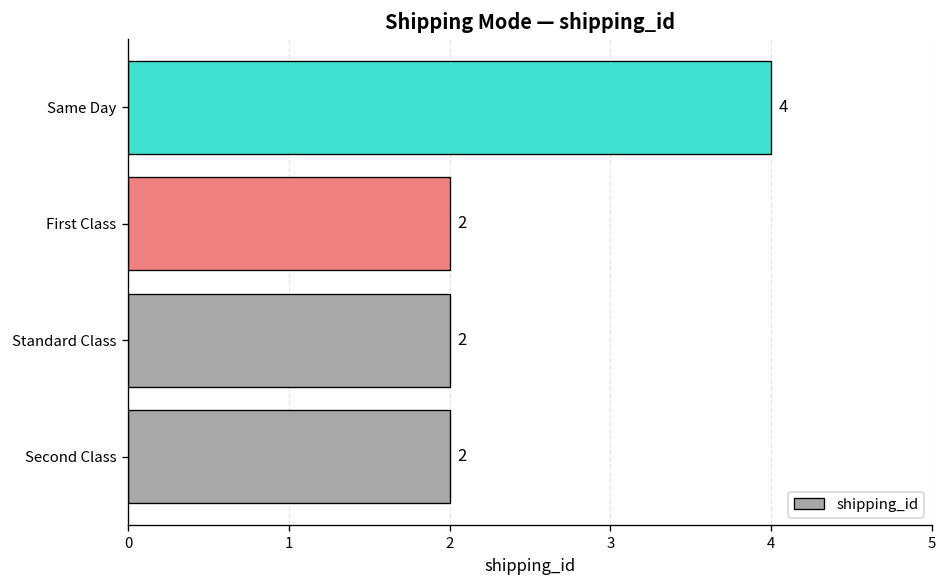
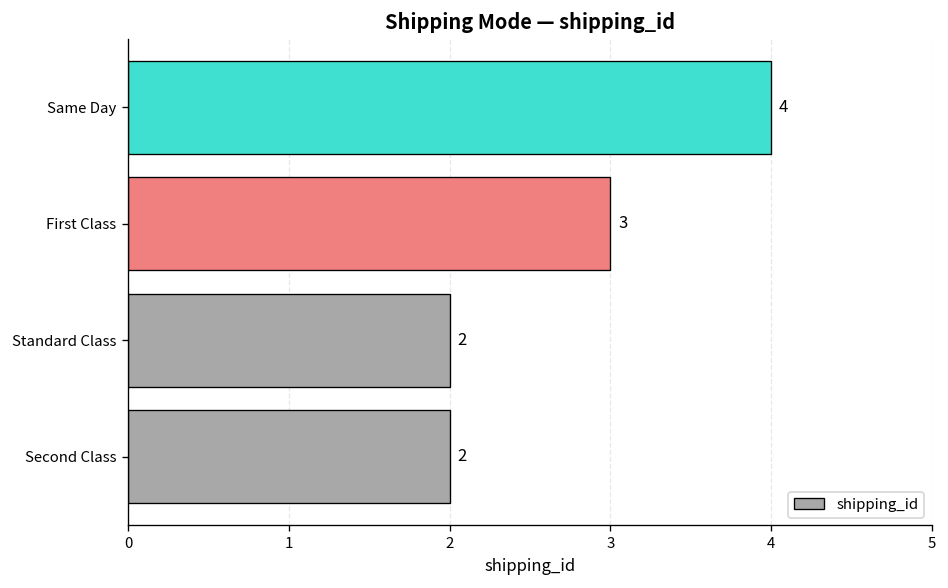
First Class: 2 -> 3
